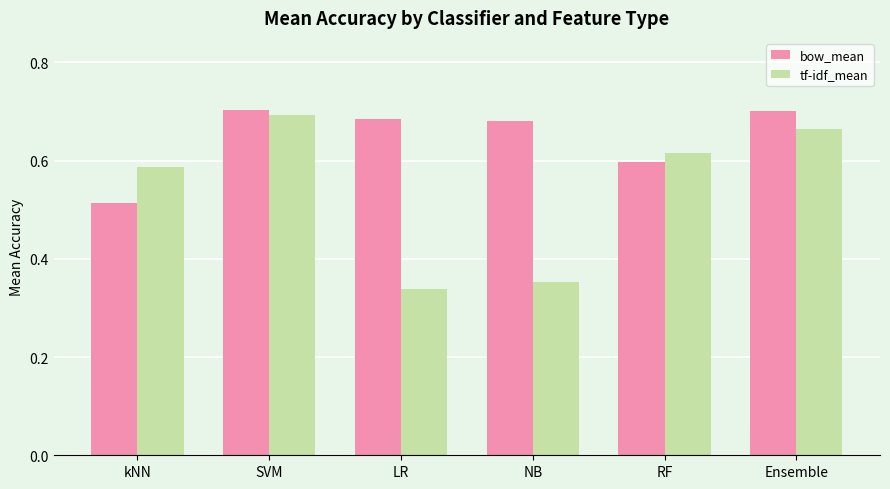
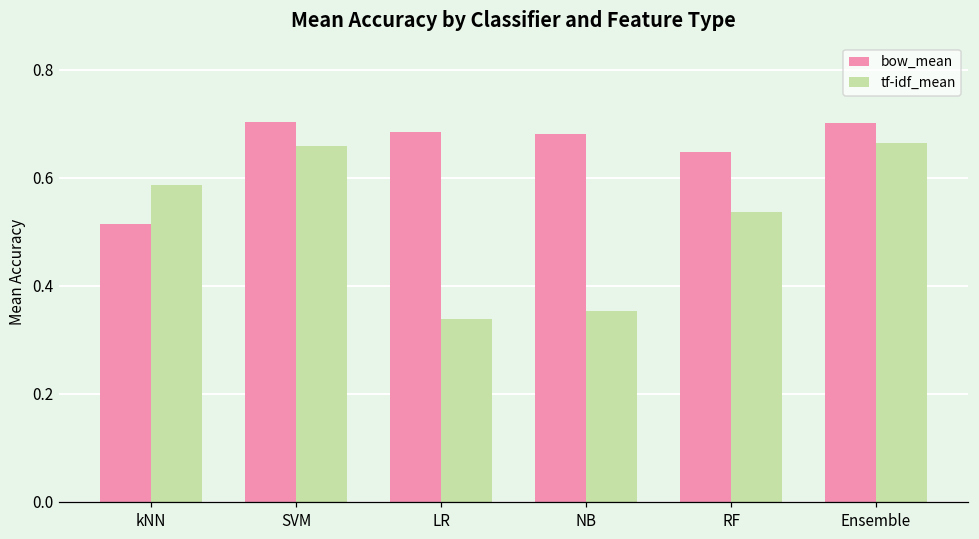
tf-idf_mean, SVM: 0.69 -> 0.66
bow_mean, RF: 0.60 -> 0.65
tf-idf_mean, RF: 0.61 -> 0.54
